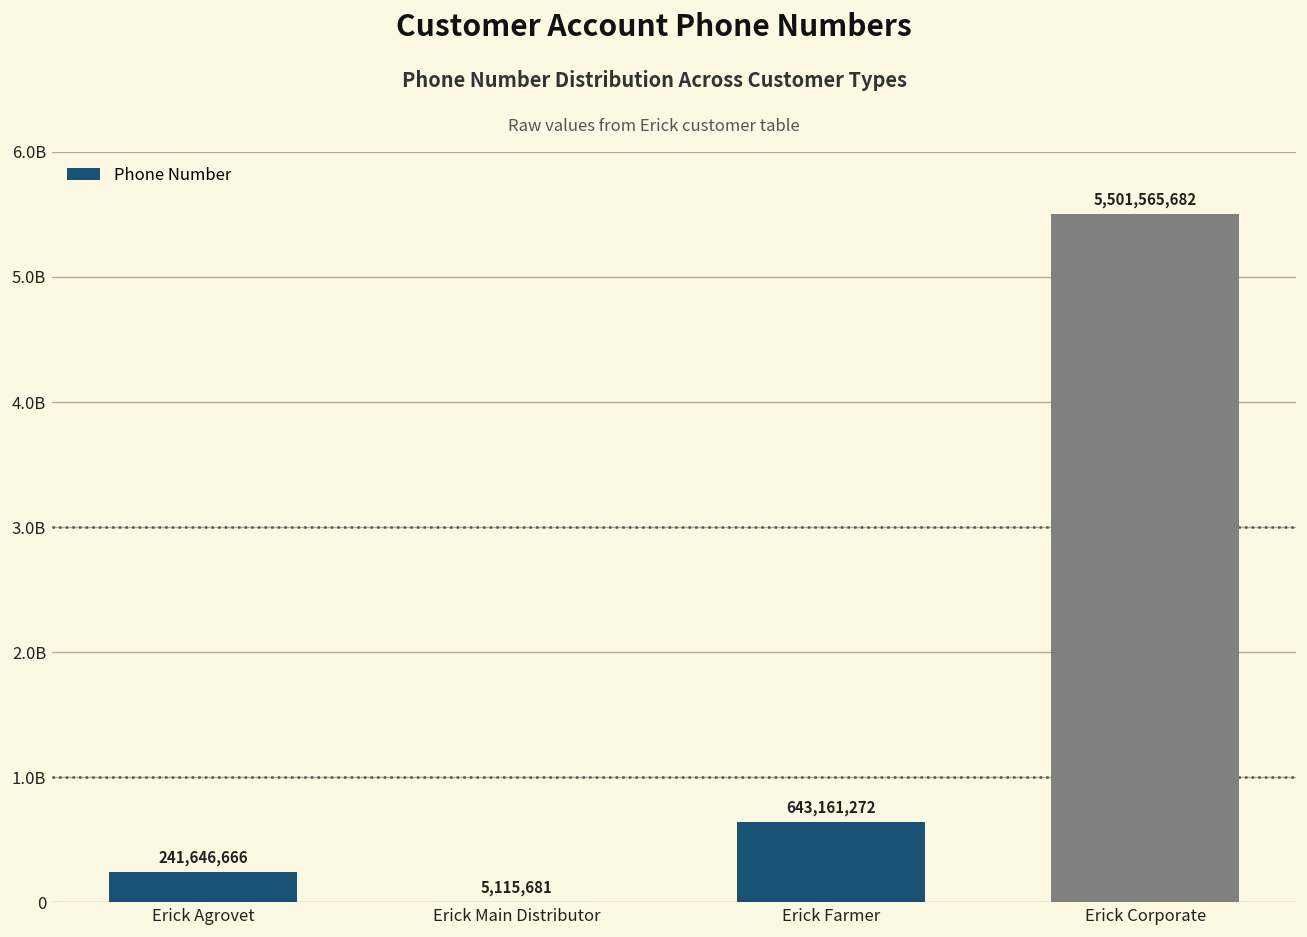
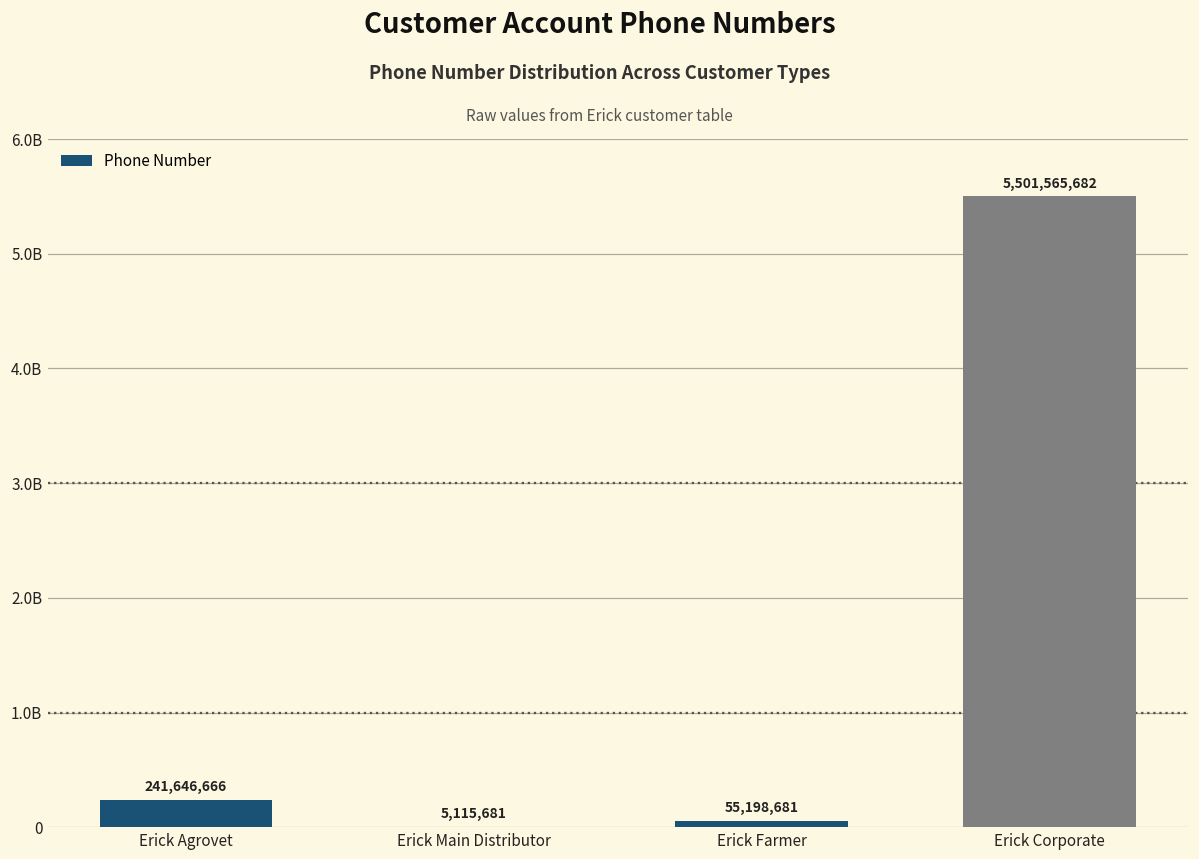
Erick Farmer: 643,161,272 -> 55,198,681
